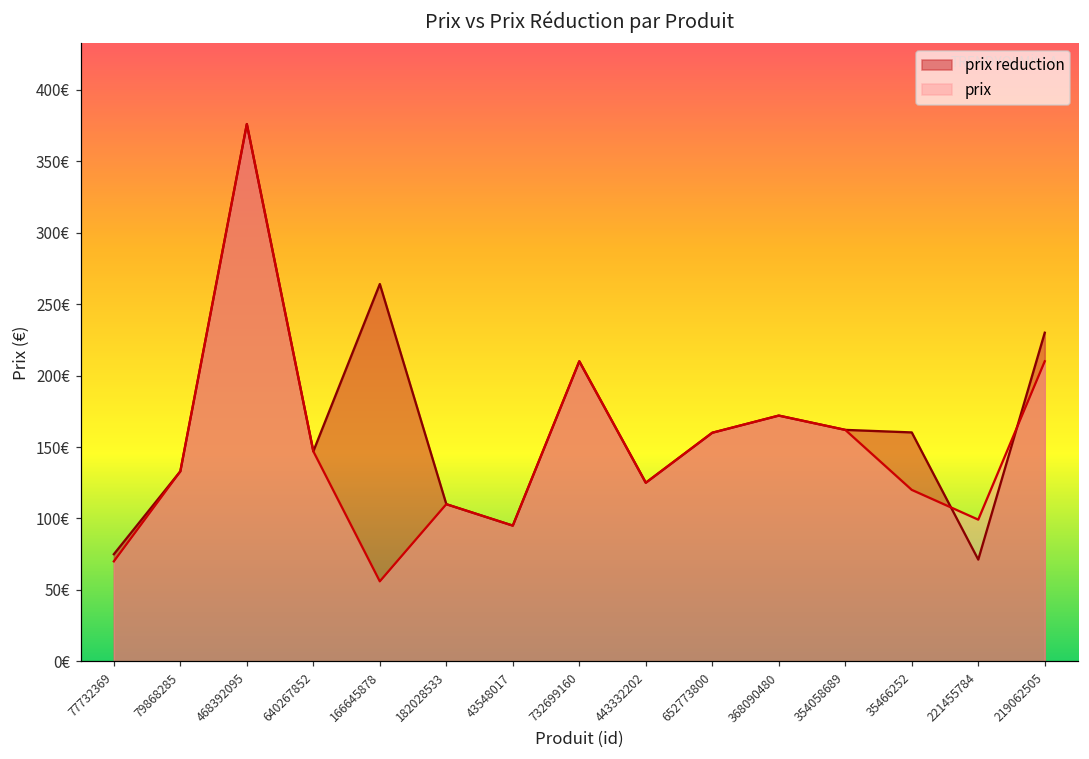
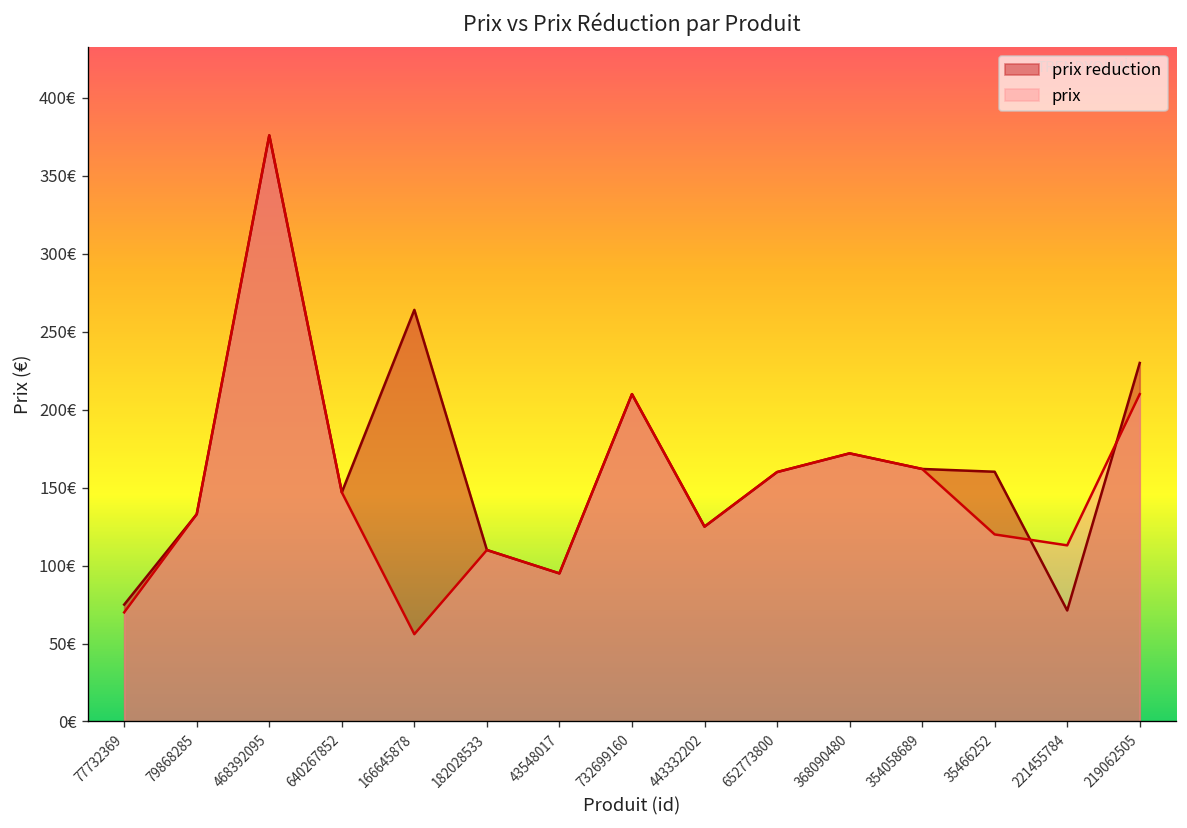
prix, 221455784: 99€ -> 113€
